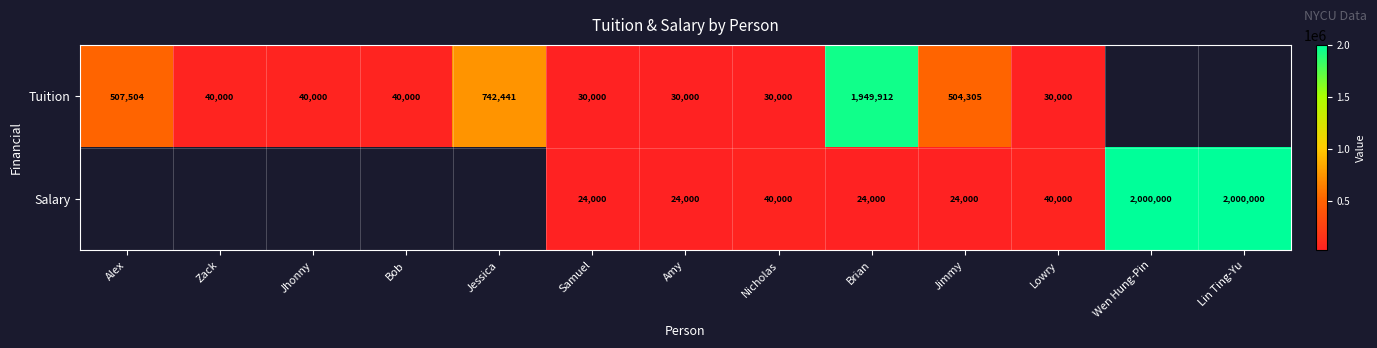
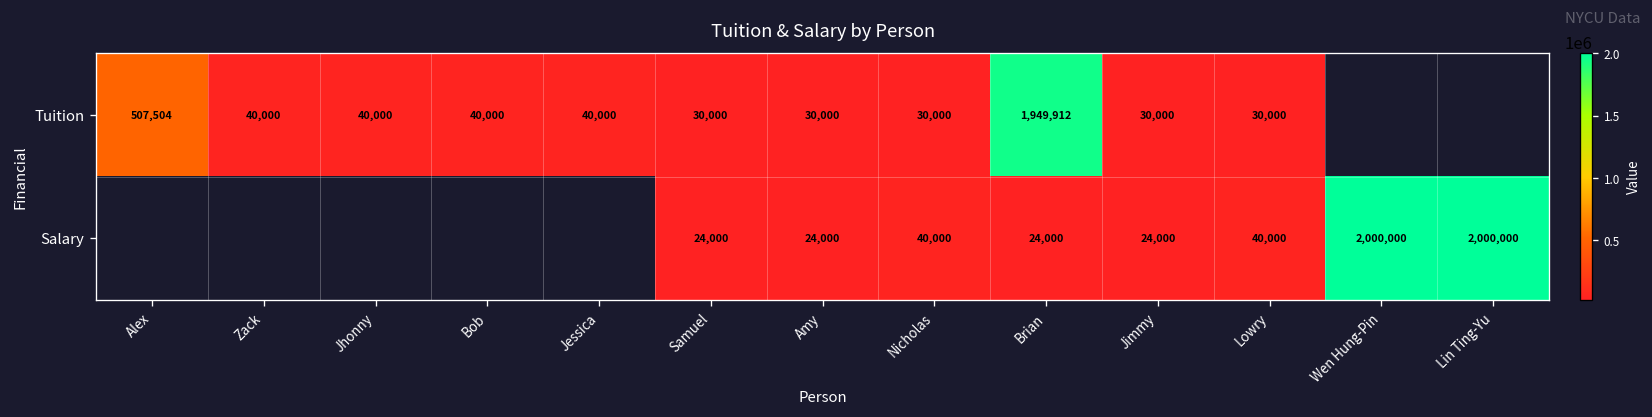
Tuition, Jessica: 742,441 -> 40,000
Tuition, Jimmy: 504,305 -> 30,000
